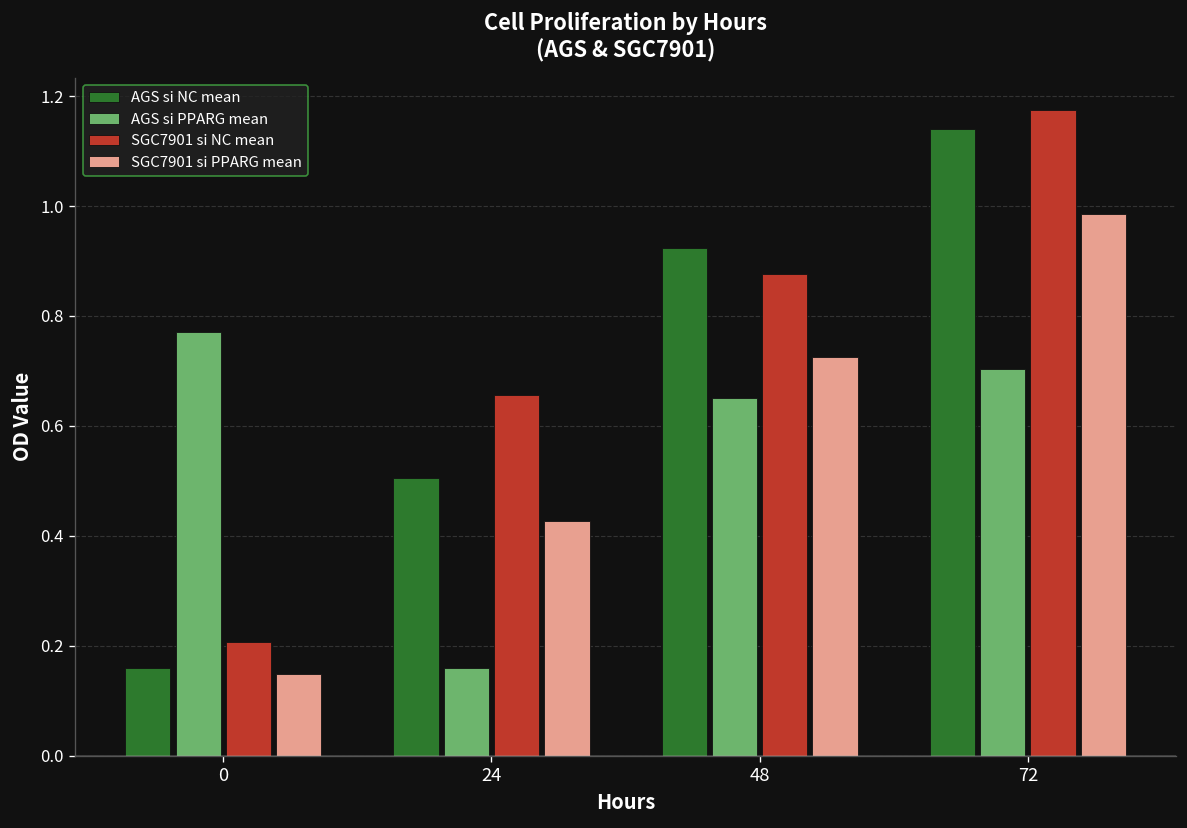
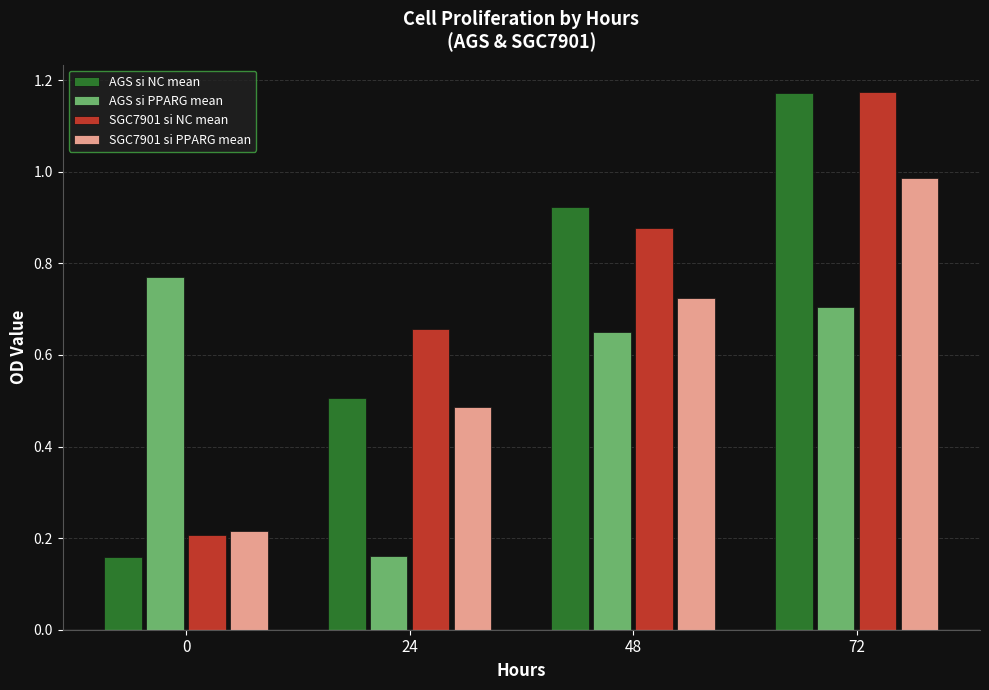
SGC7901 si PPARG mean, 0: 0.15 -> 0.22
SGC7901 si PPARG mean, 24: 0.43 -> 0.49
AGS si NC mean, 72: 1.14 -> 1.17
